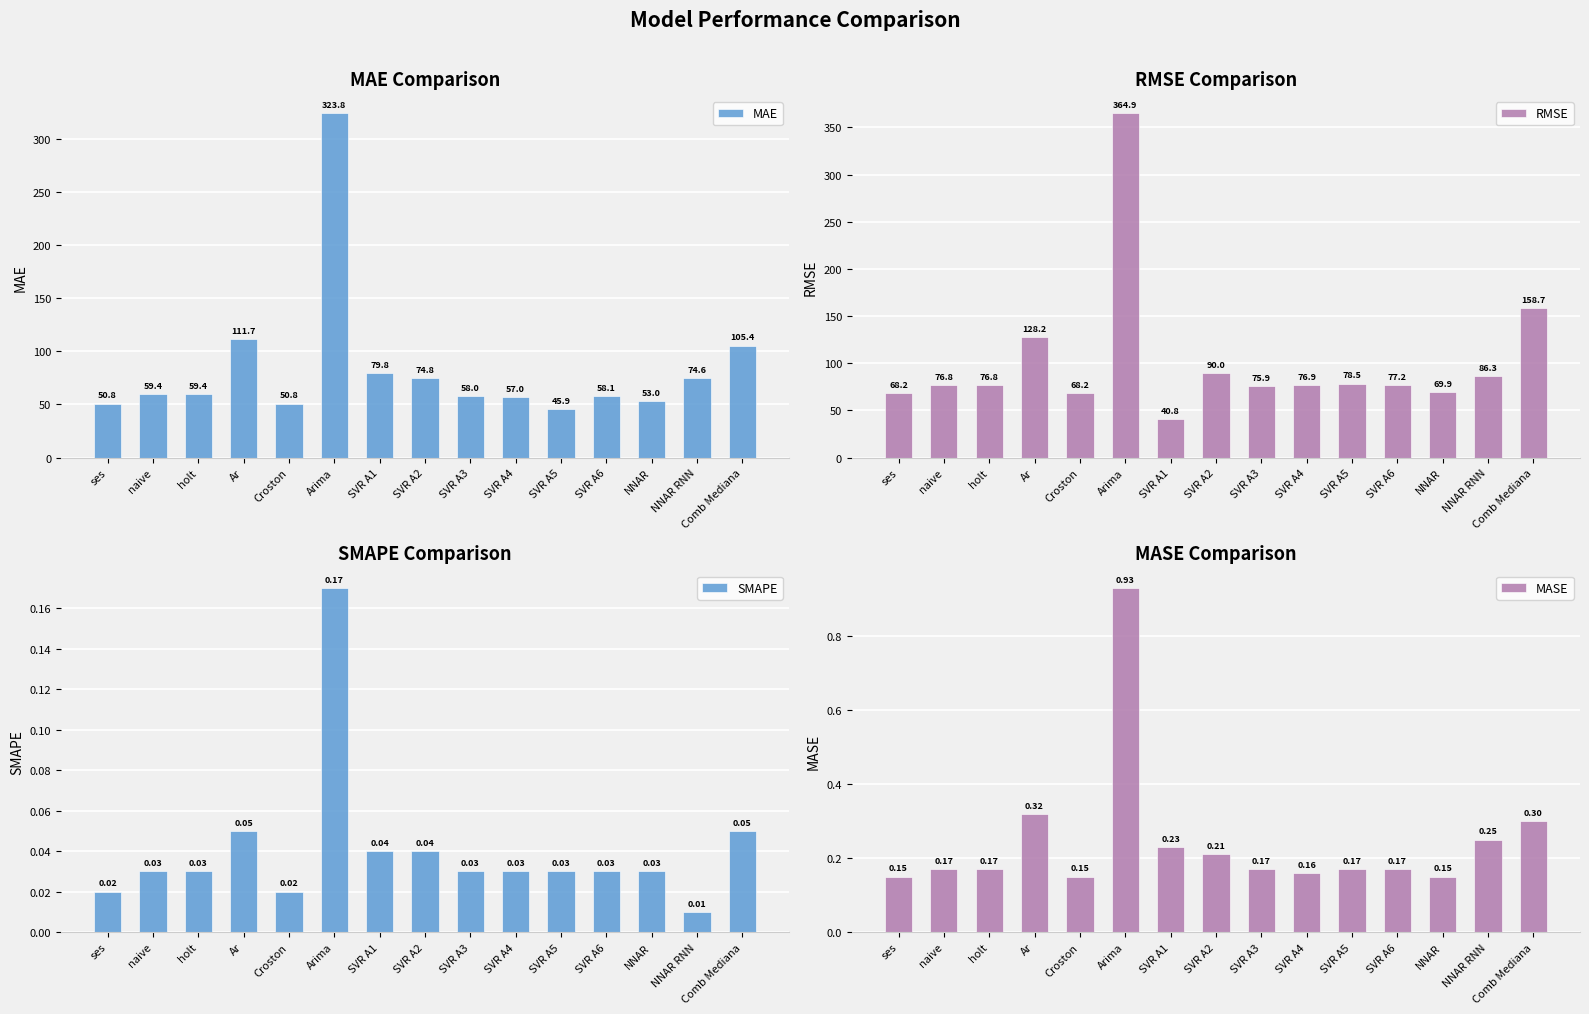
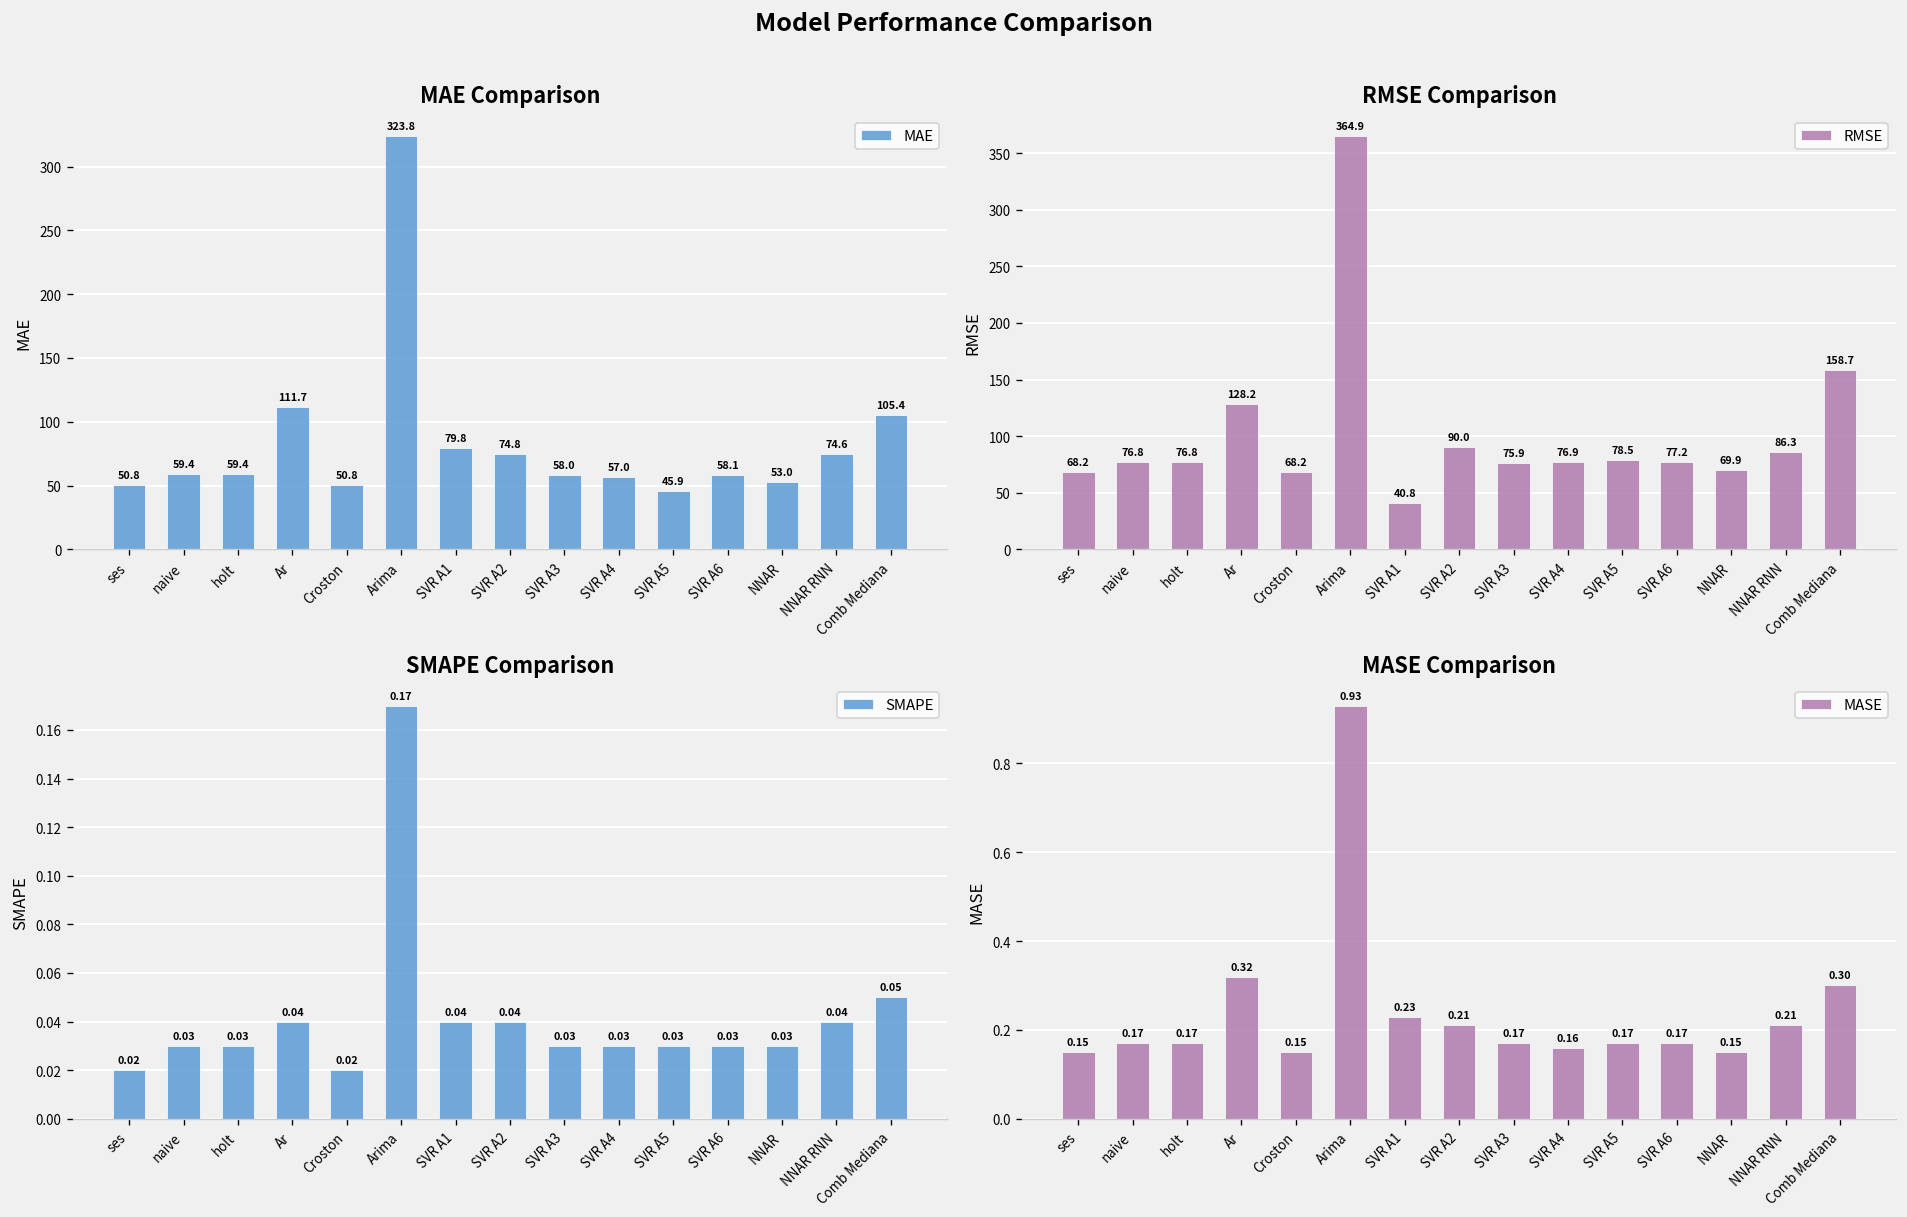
SMAPE Comparison, Ar: 0.05 -> 0.04
SMAPE Comparison, NNAR RNN: 0.01 -> 0.04
MASE Comparison, NNAR RNN: 0.25 -> 0.21
